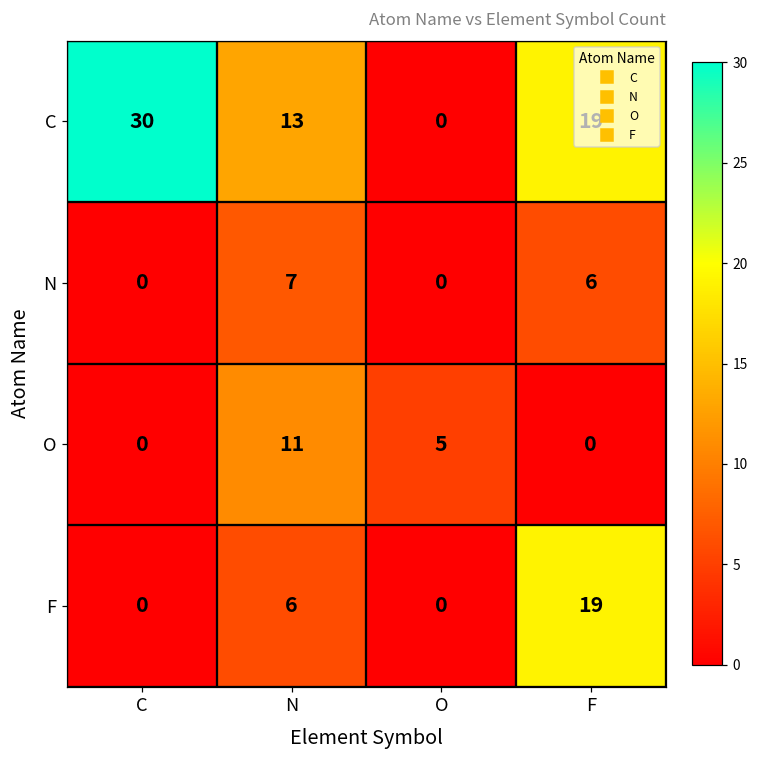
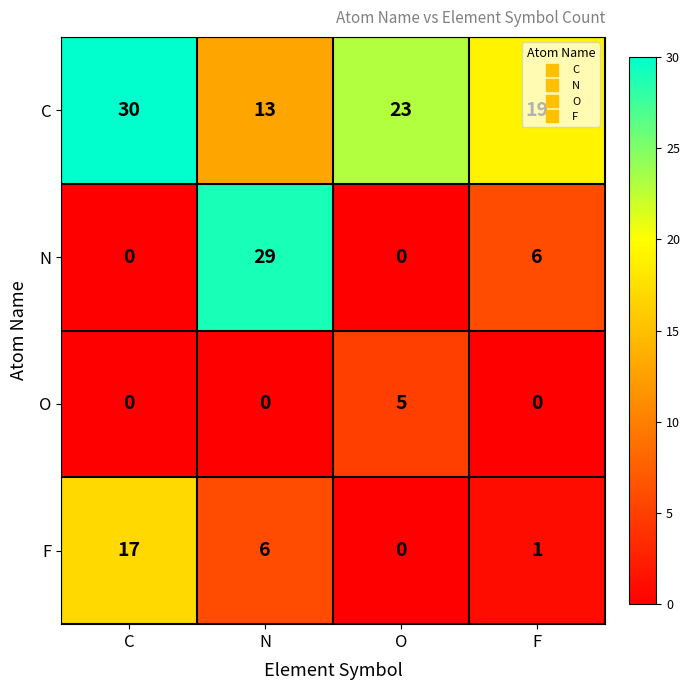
C, O: 0 -> 23
N, N: 7 -> 29
O, N: 11 -> 0
F, C: 0 -> 17
F, F: 19 -> 1
